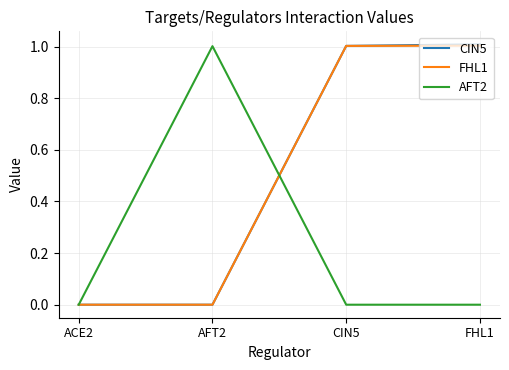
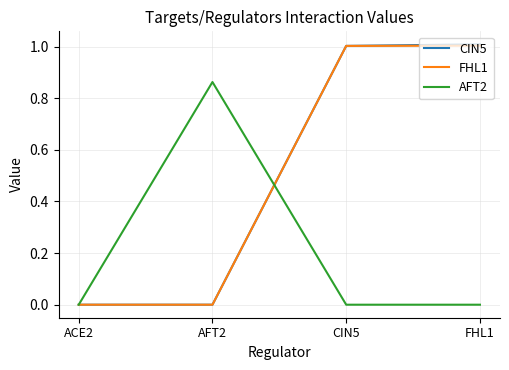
AFT2, AFT2: 1.00 -> 0.86
